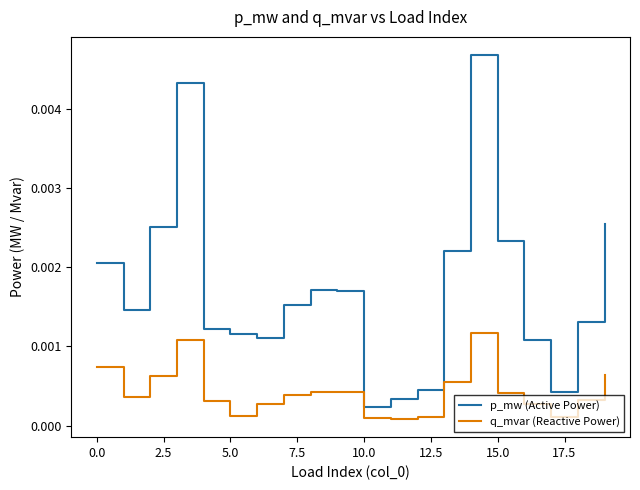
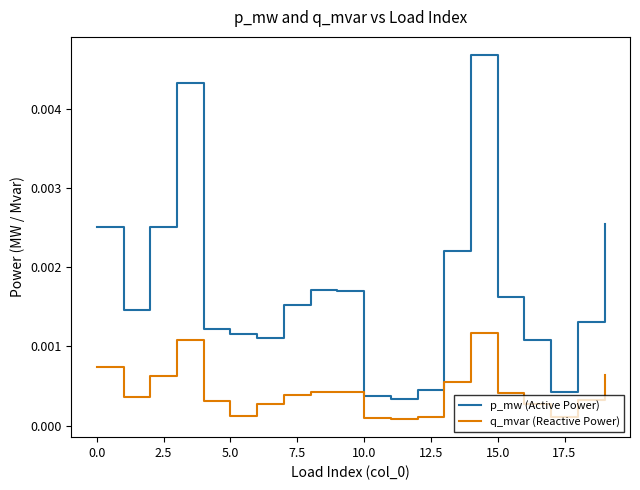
p_mw (Active Power), 0.0: 0.0020 -> 0.0025
p_mw (Active Power), 10.0: 0.0002 -> 0.0004
p_mw (Active Power), 15.0: 0.0023 -> 0.0016
